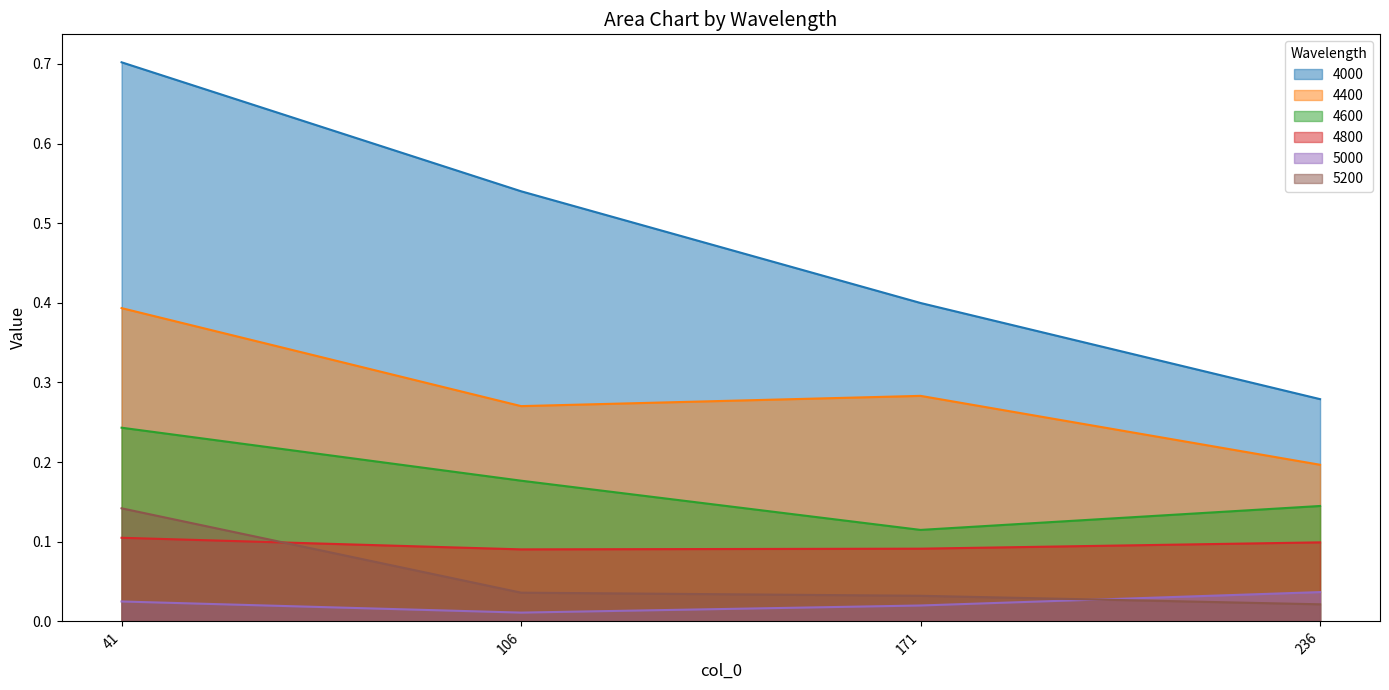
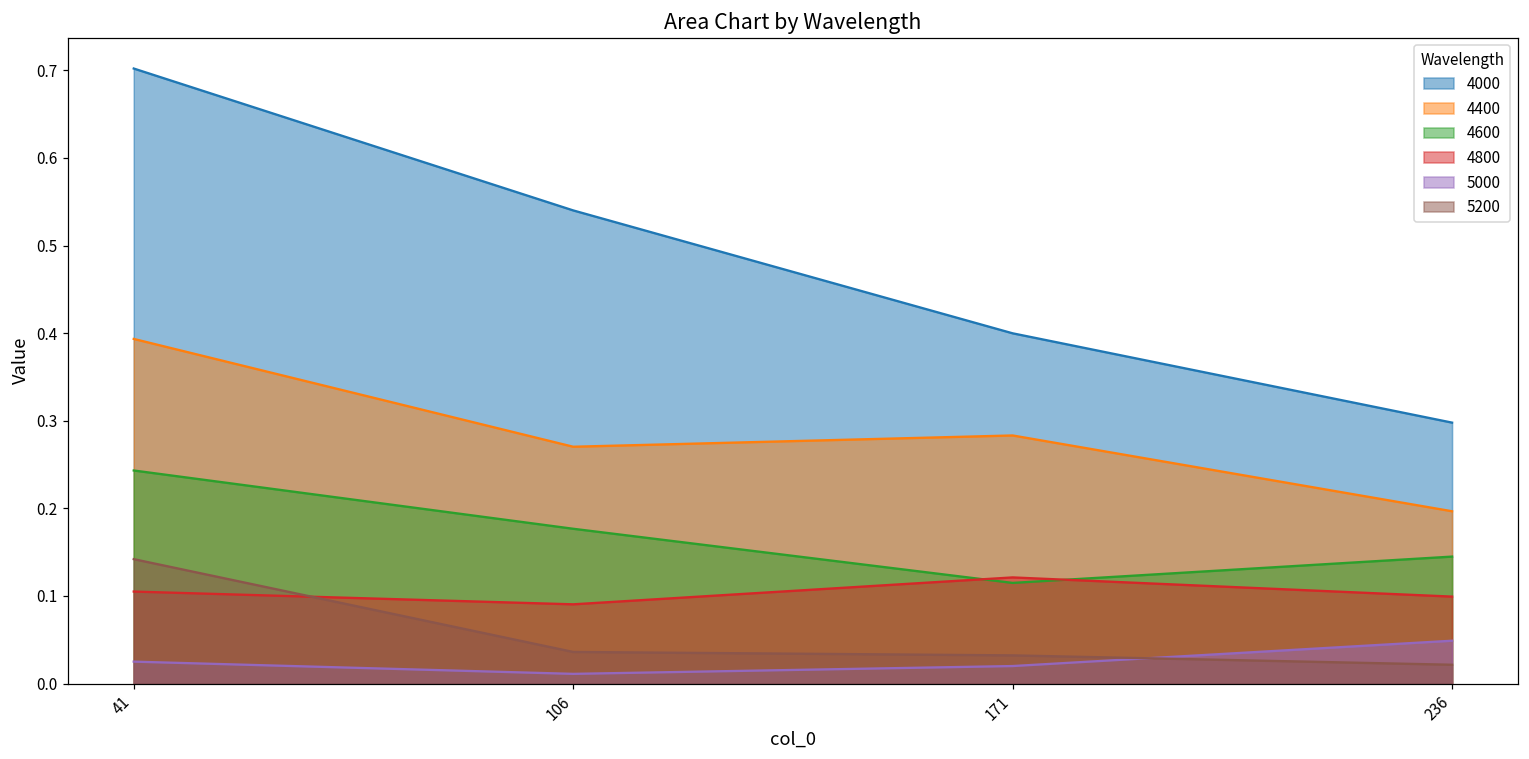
4800, 171: 0.09 -> 0.12
4000, 236: 0.28 -> 0.30
5000, 236: 0.04 -> 0.05
